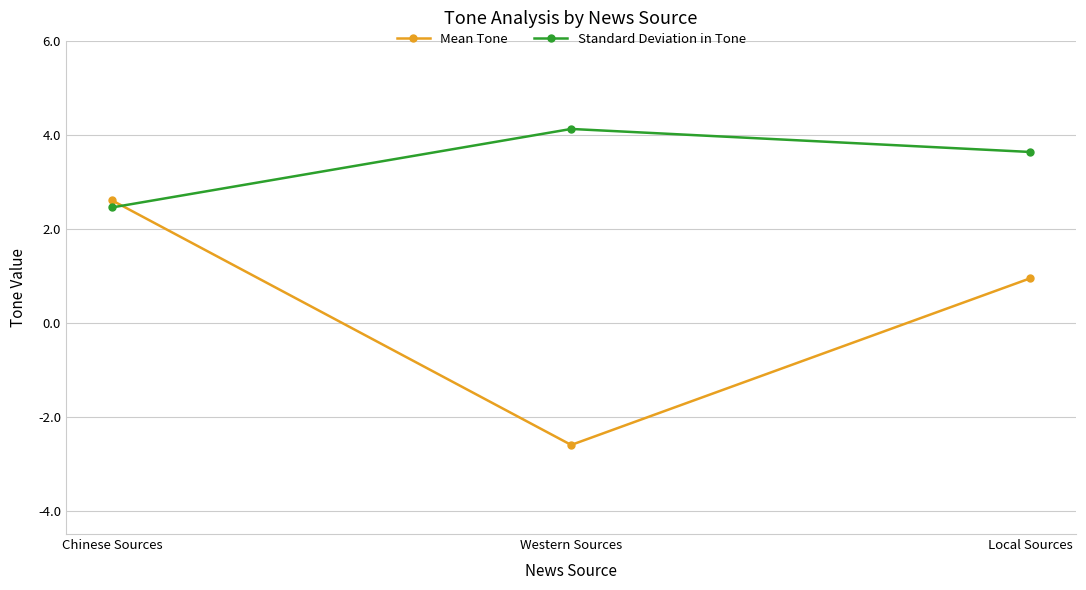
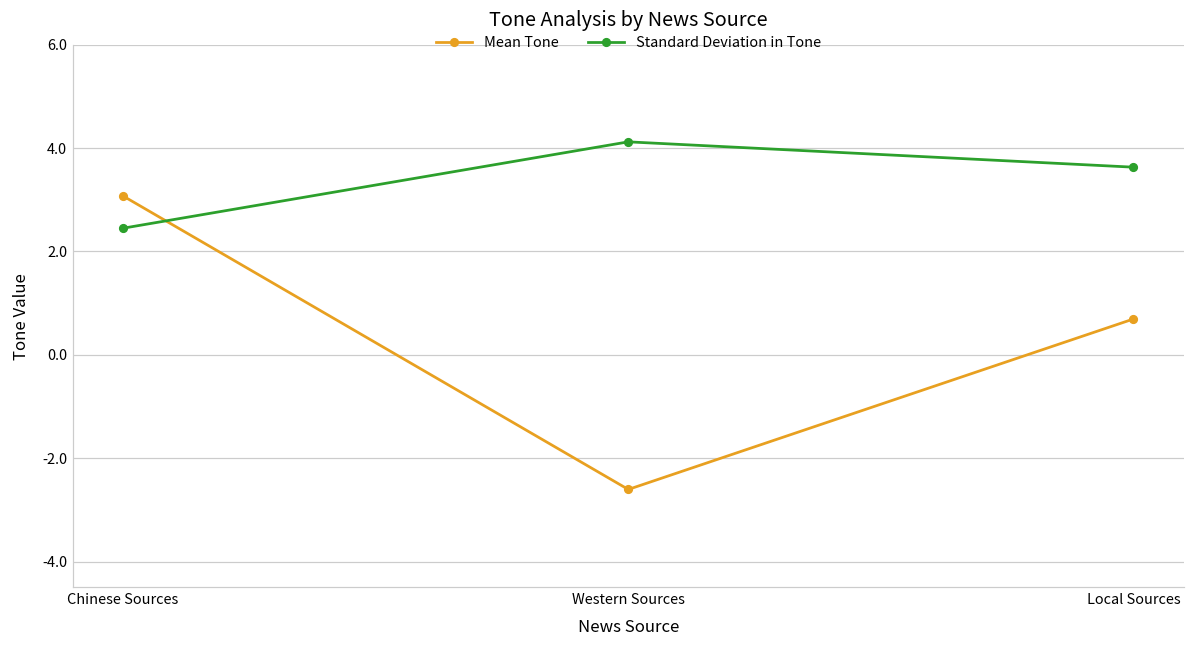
Mean Tone, Chinese Sources: 2.6 -> 3.1
Mean Tone, Local Sources: 0.9 -> 0.7
